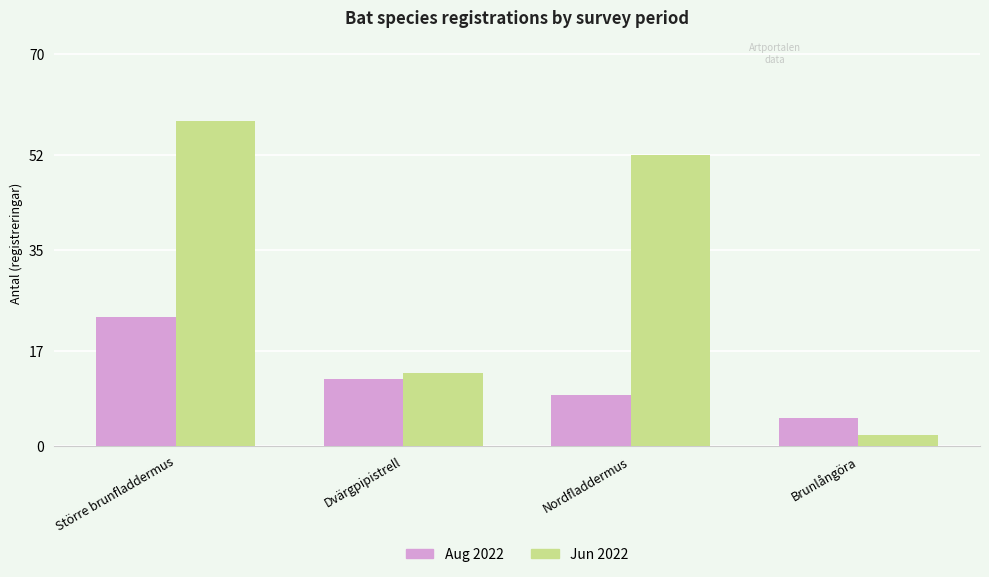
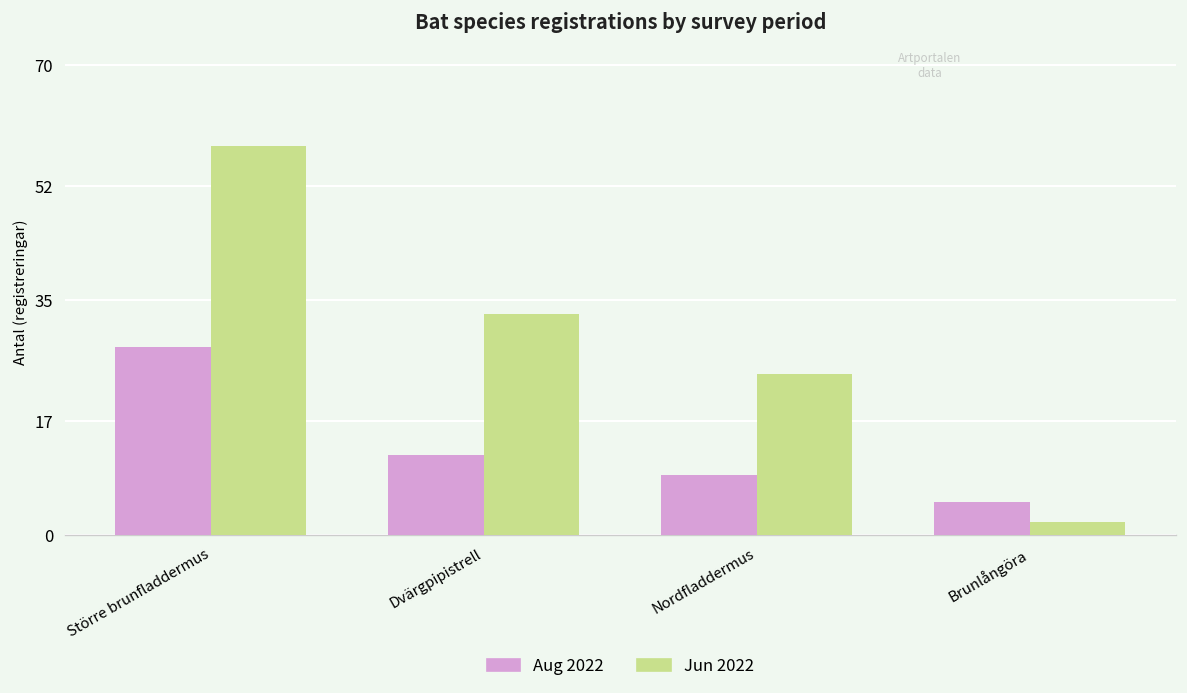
Aug 2022, Större brunfladdermus: 23 -> 28
Jun 2022, Dvärgpipistrell: 13 -> 33
Jun 2022, Nordfladdermus: 52 -> 24
